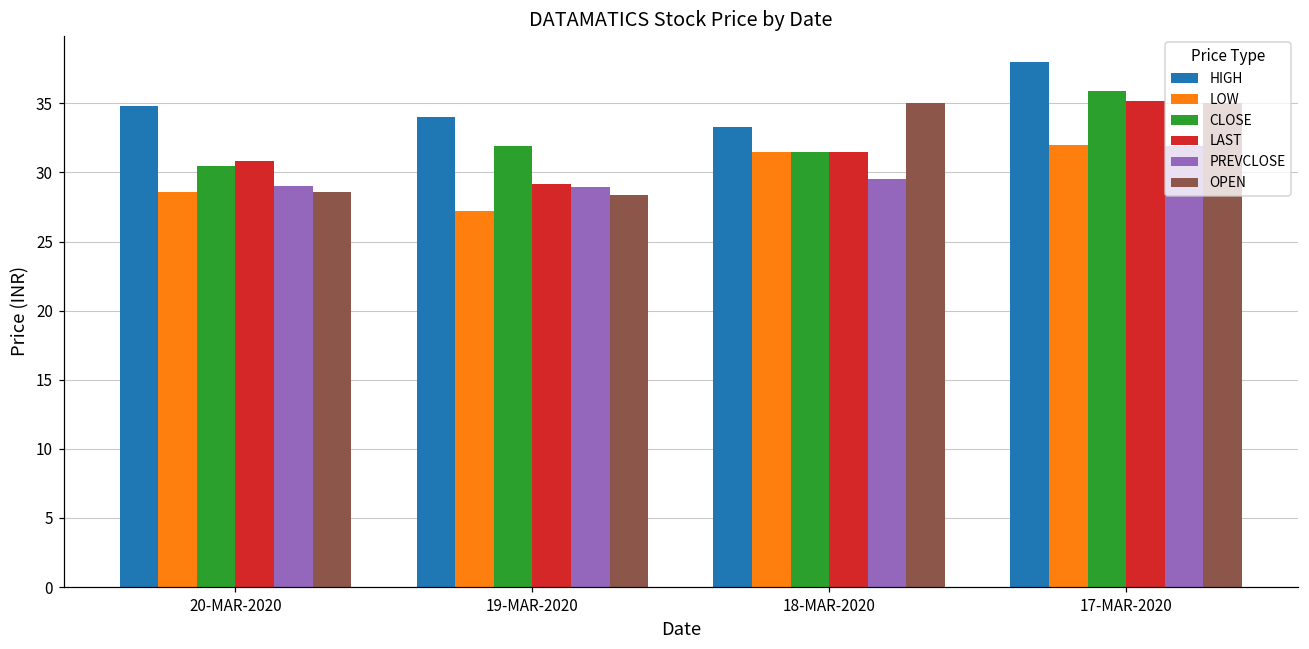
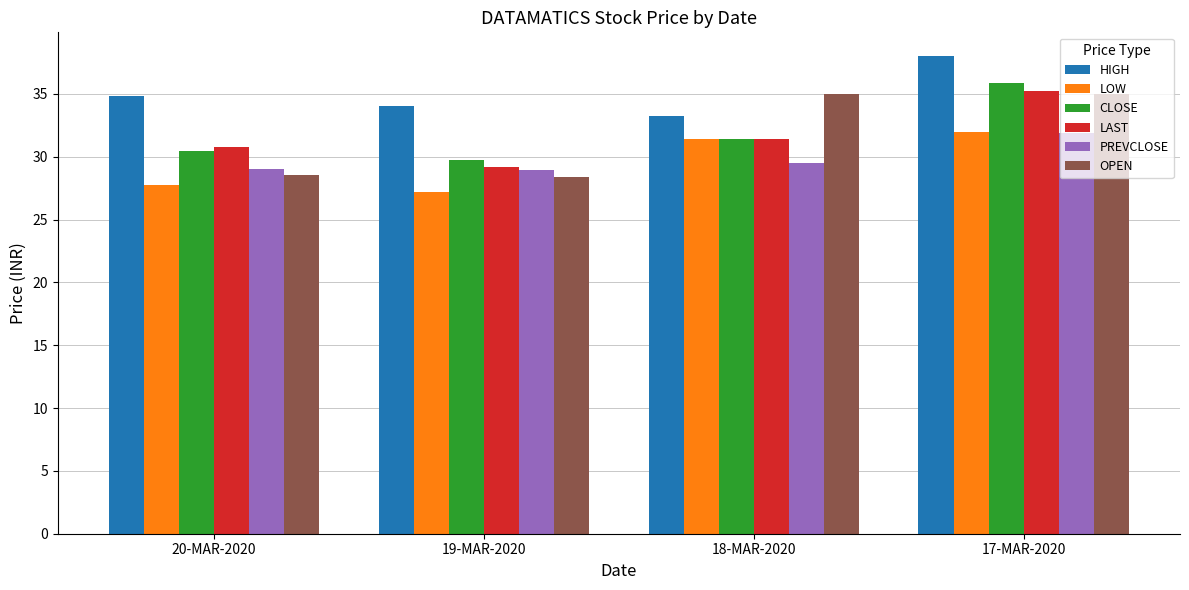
LOW, 20-MAR-2020: 28.6 -> 27.8
CLOSE, 19-MAR-2020: 31.9 -> 29.8
